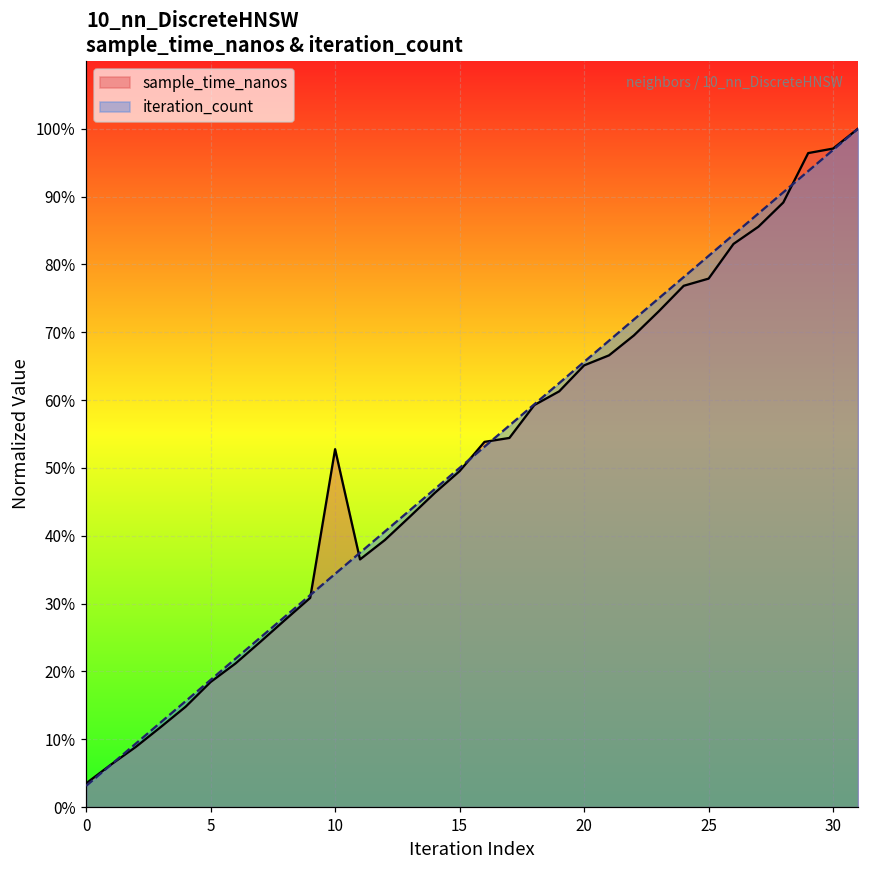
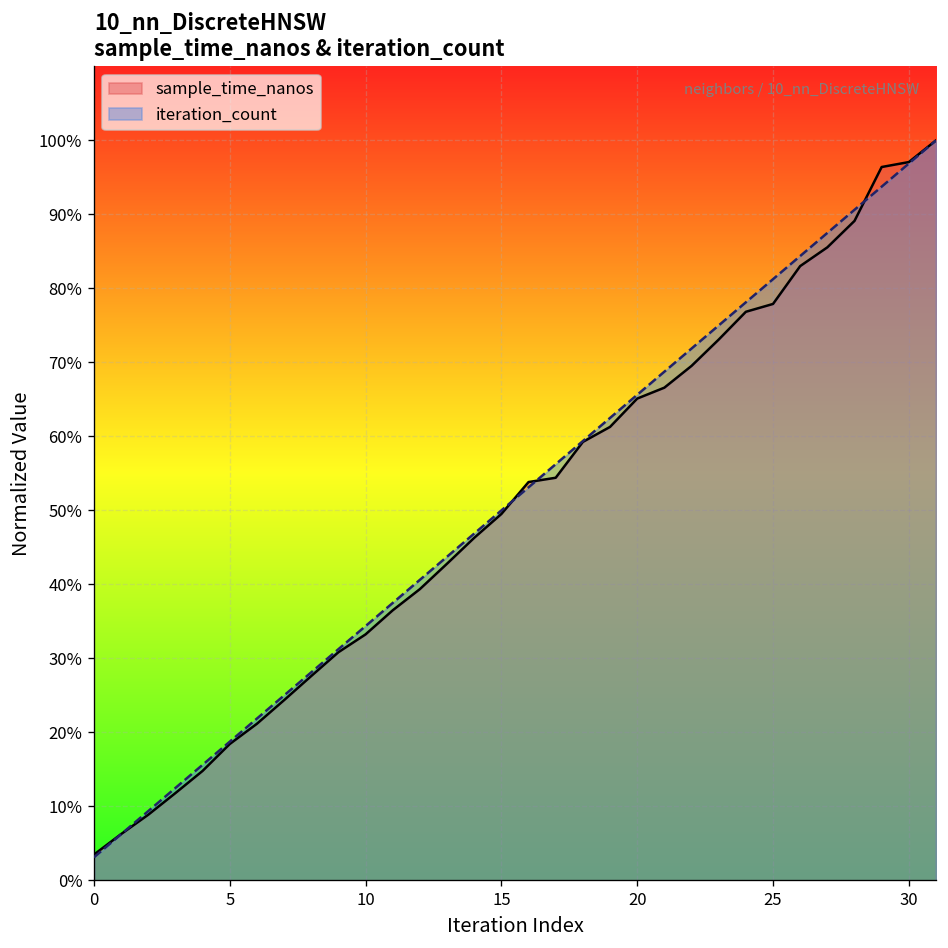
sample_time_nanos, 10: 53% -> 33%
